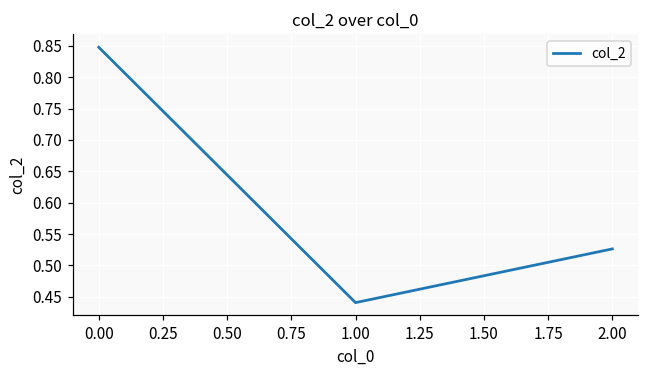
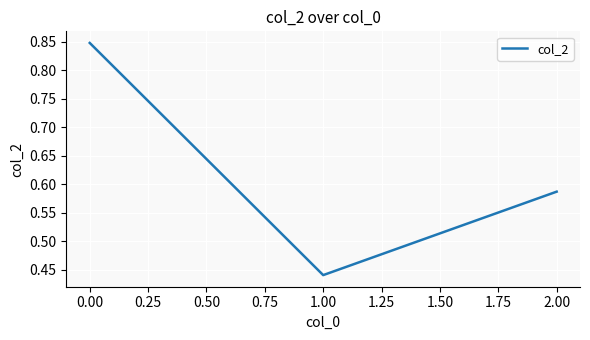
2.00: 0.53 -> 0.59
